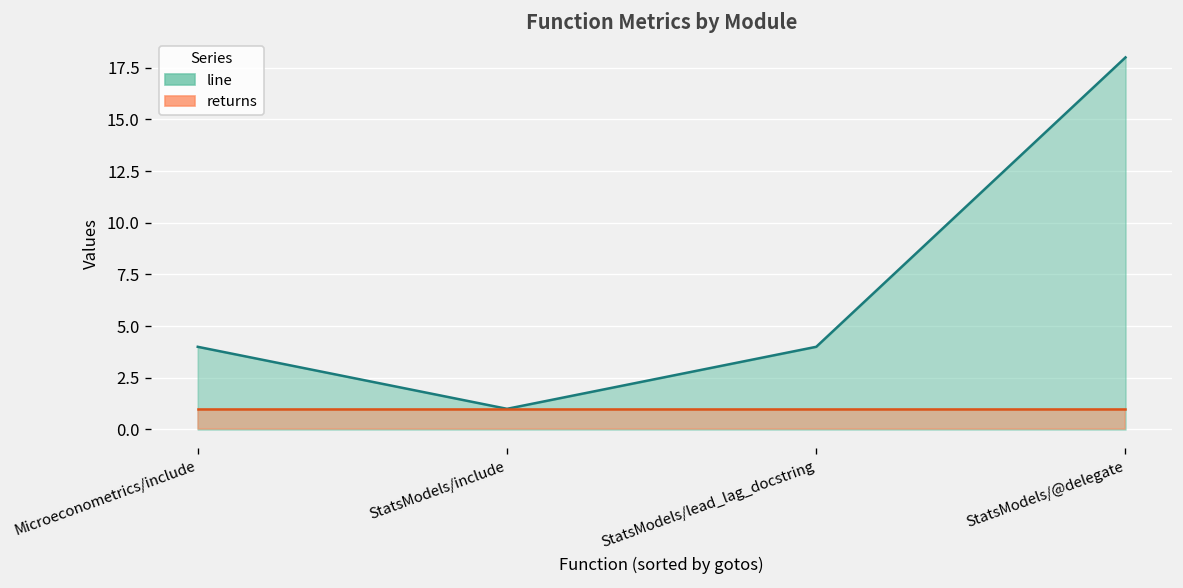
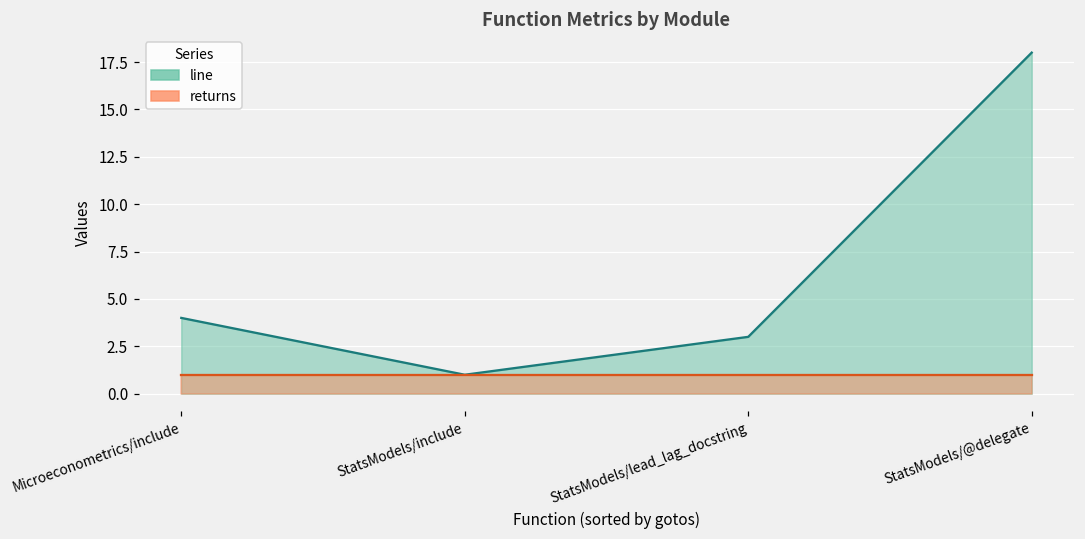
line, StatsModels/lead_lag_docstring: 4 -> 3
